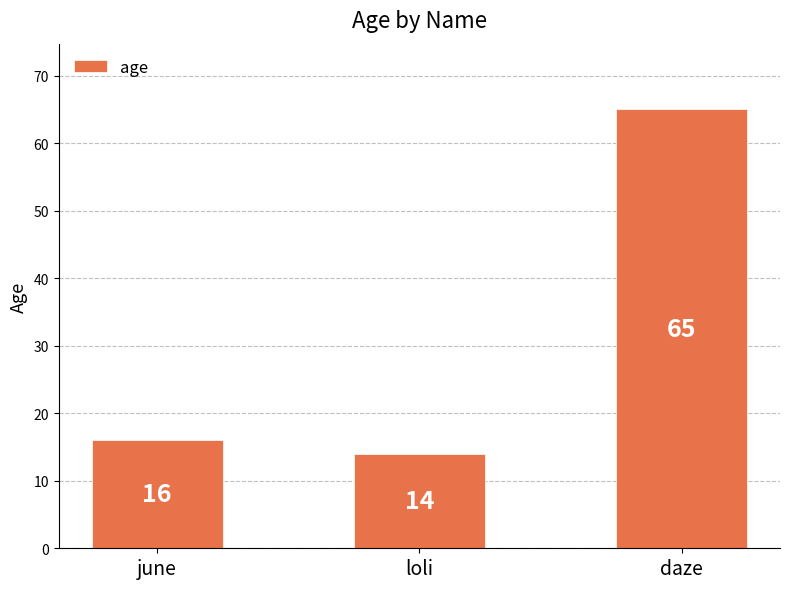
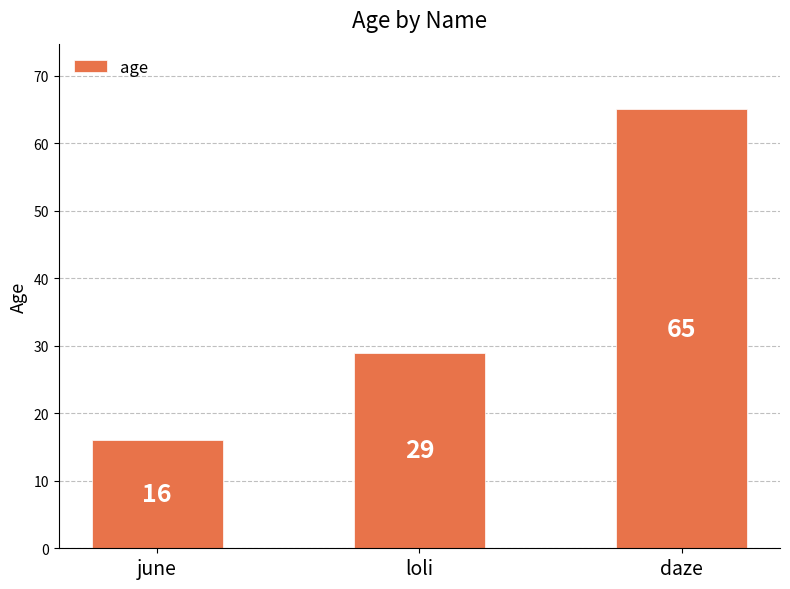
loli: 14 -> 29
